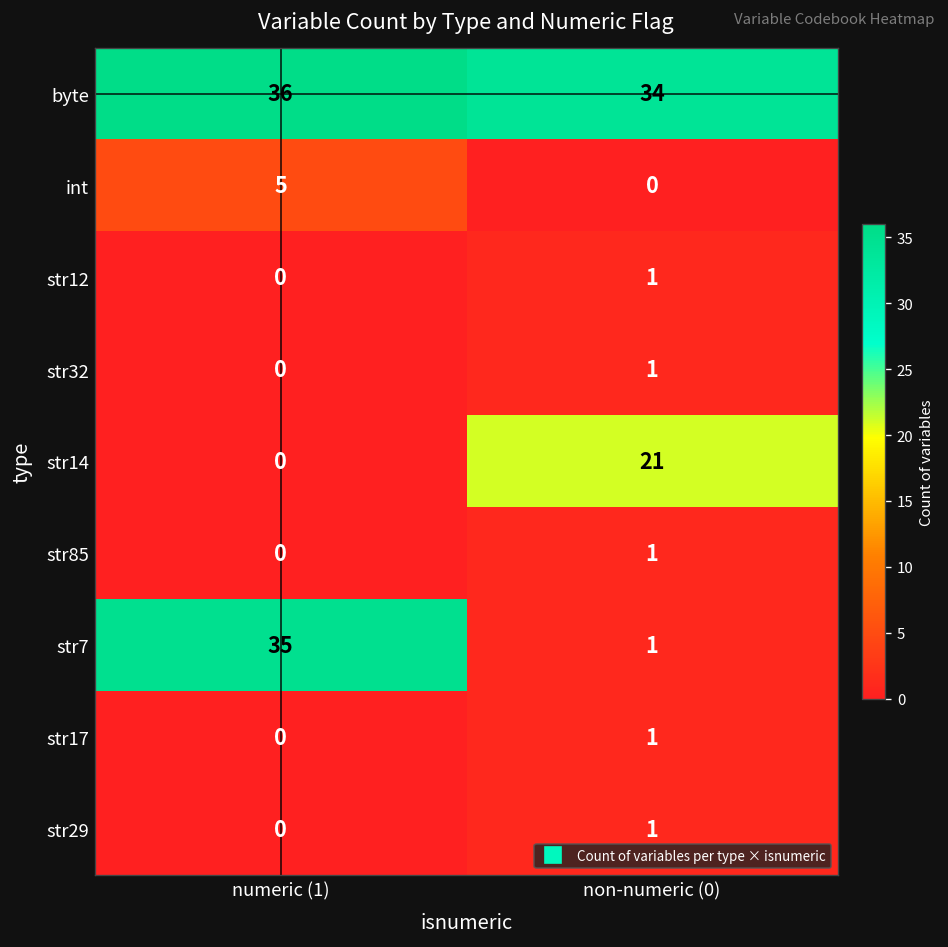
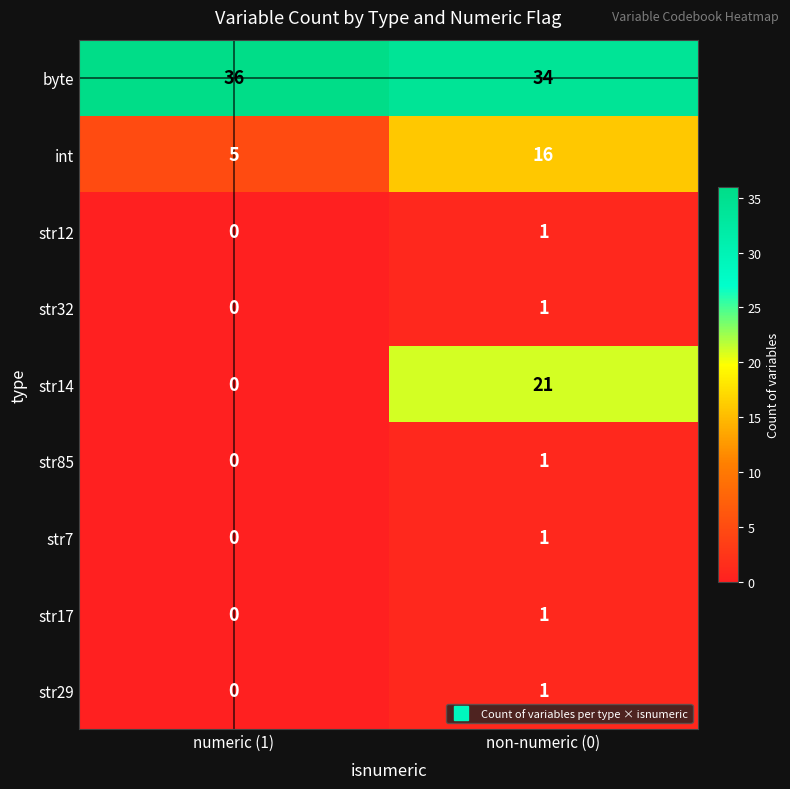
int, non-numeric (0): 0 -> 16
str7, numeric (1): 35 -> 0
